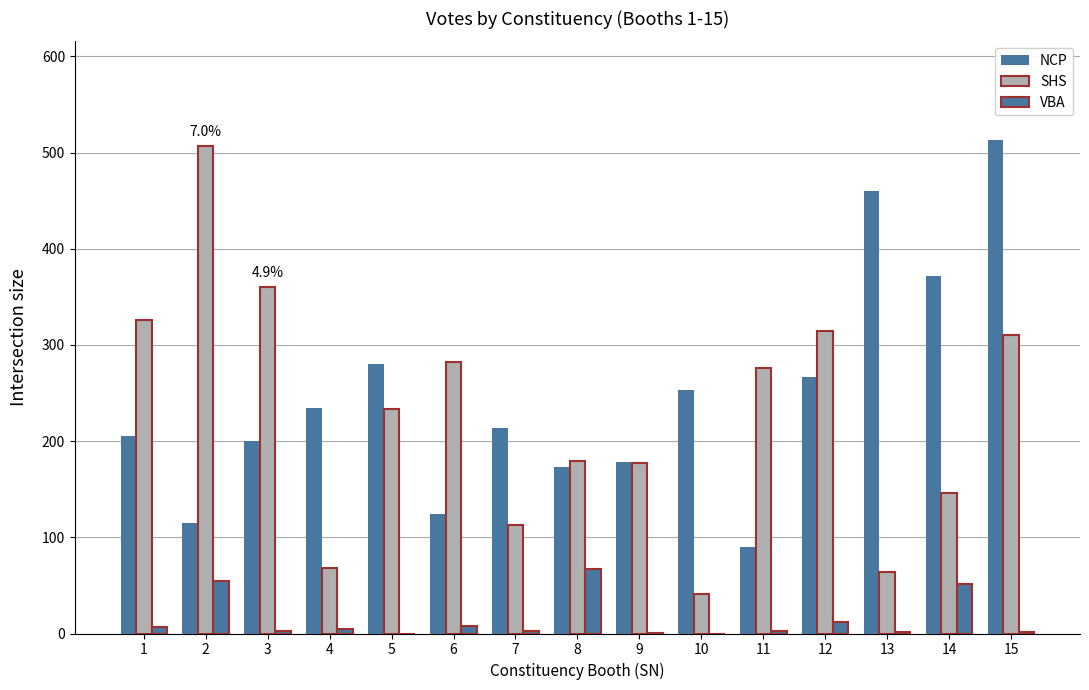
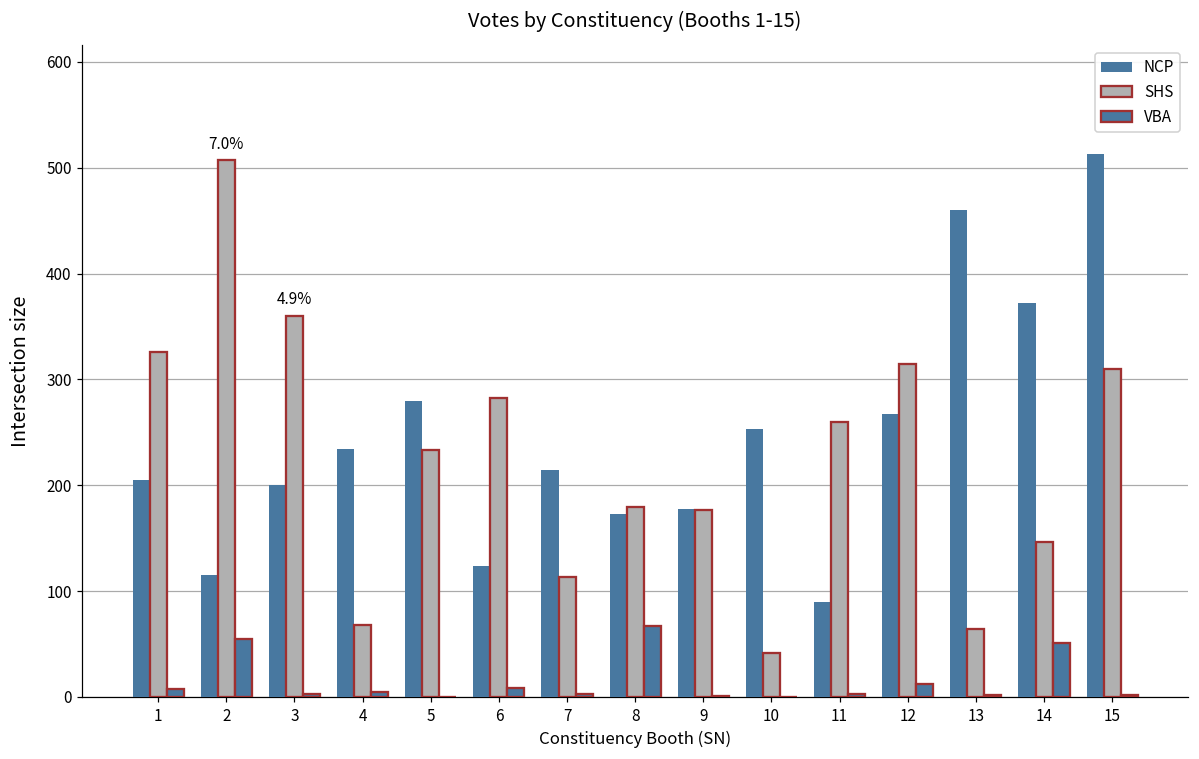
SHS, 11: 280 -> 260
